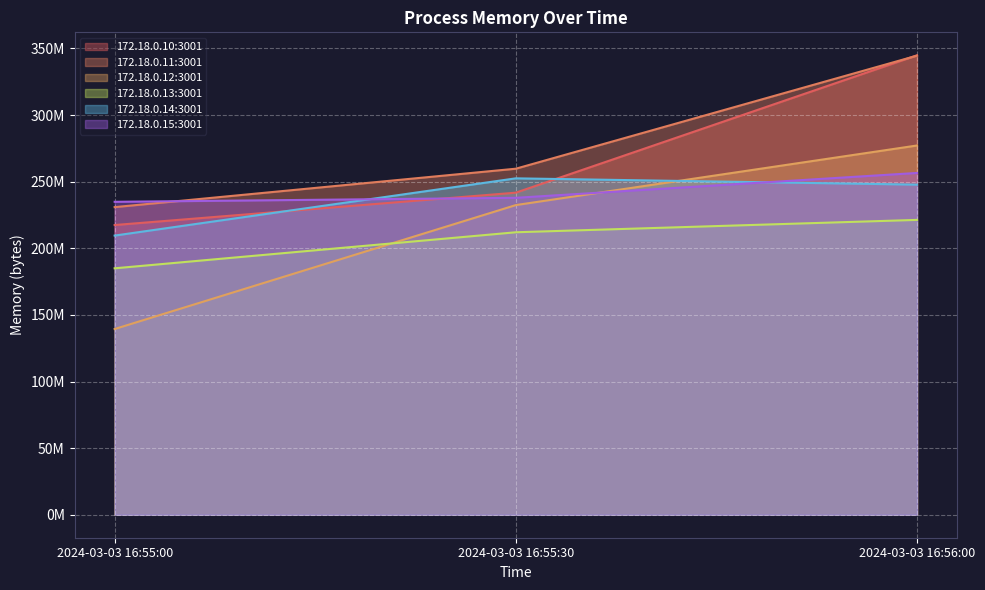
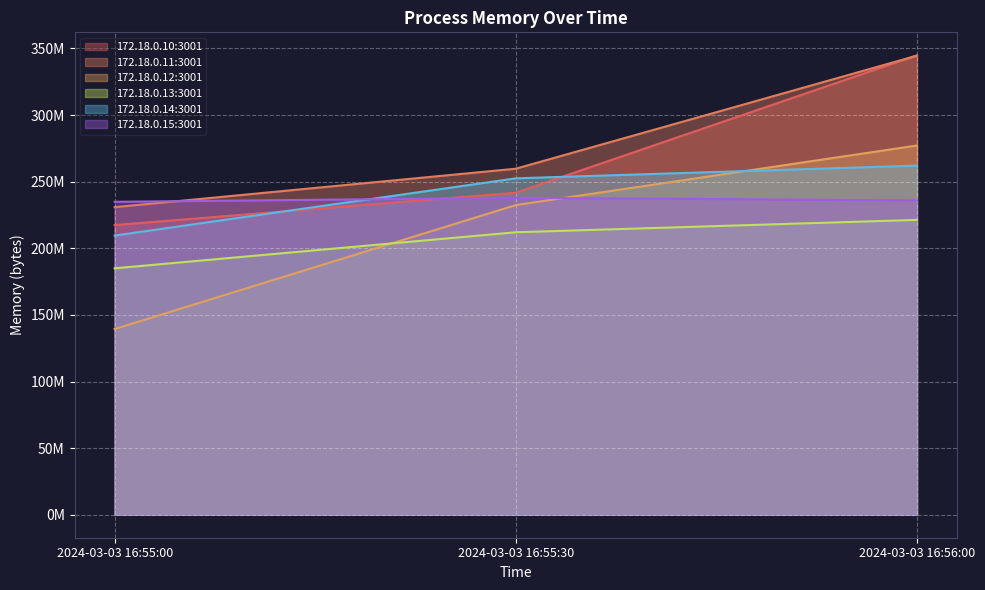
172.18.0.14:3001, 2024-03-03 16:56:00: 248000000 -> 262000000
172.18.0.15:3001, 2024-03-03 16:56:00: 257000000 -> 236000000
